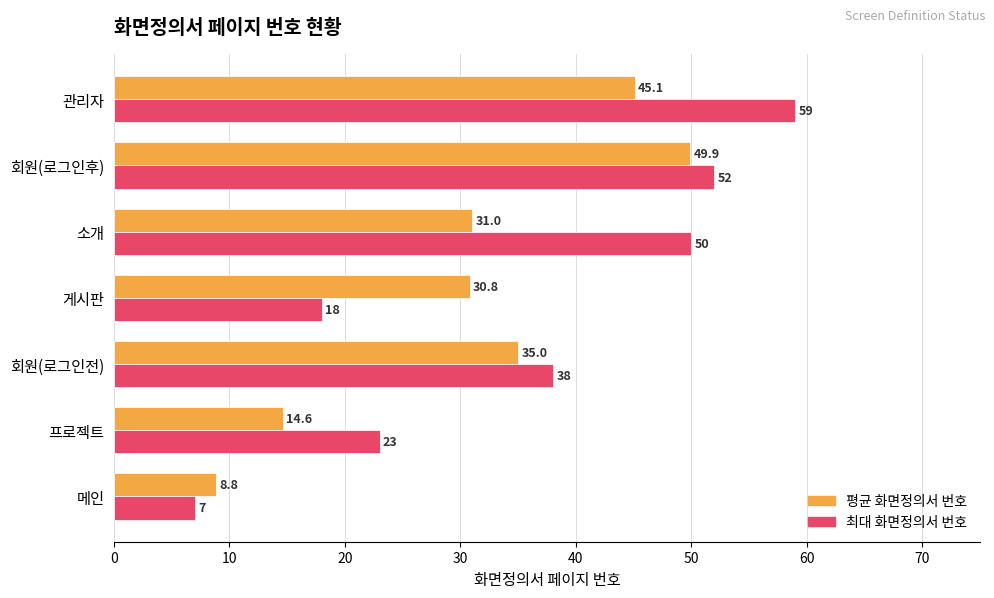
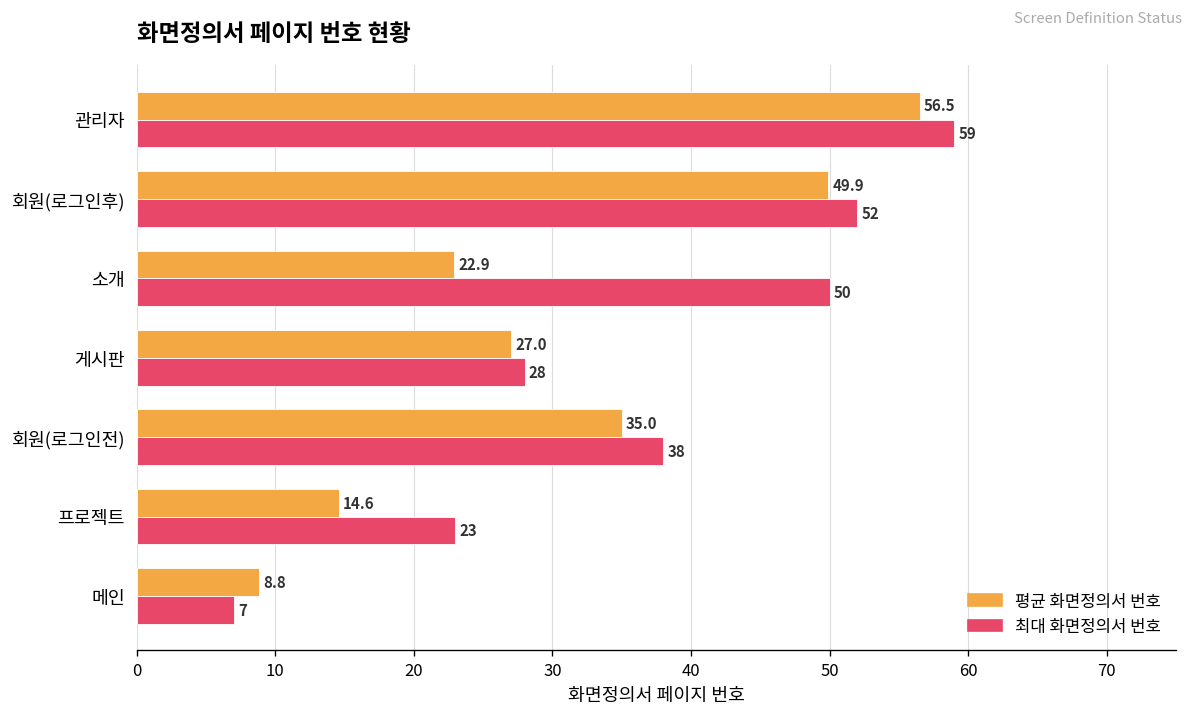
평균 화면정의서 번호, 관리자: 45.1 -> 56.5
평균 화면정의서 번호, 소개: 31.0 -> 22.9
평균 화면정의서 번호, 게시판: 30.8 -> 27.0
최대 화면정의서 번호, 게시판: 18 -> 28
